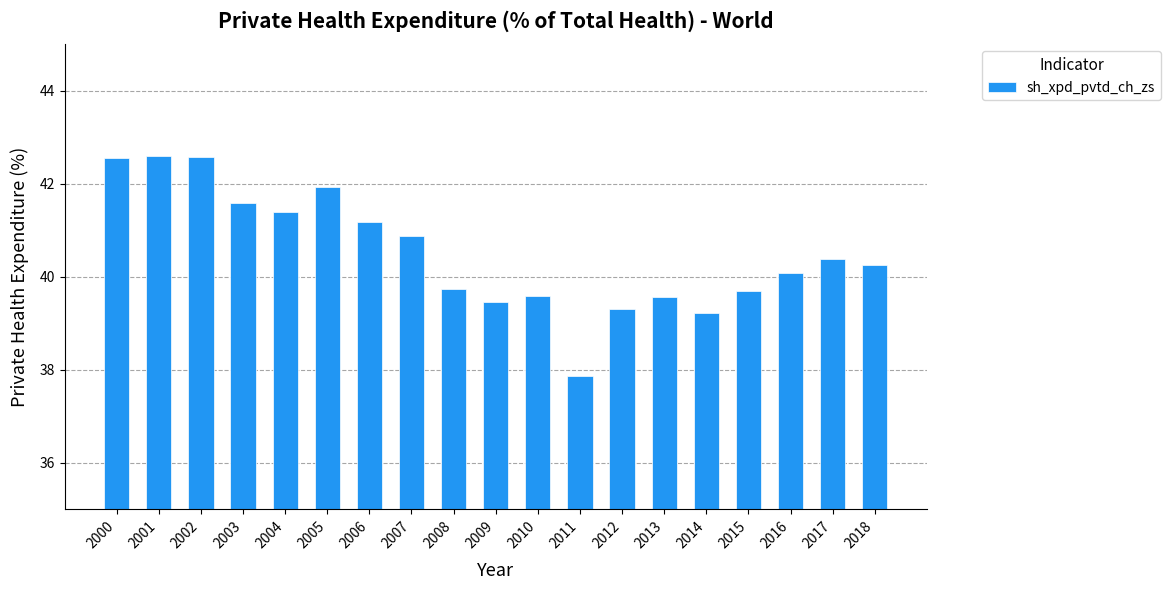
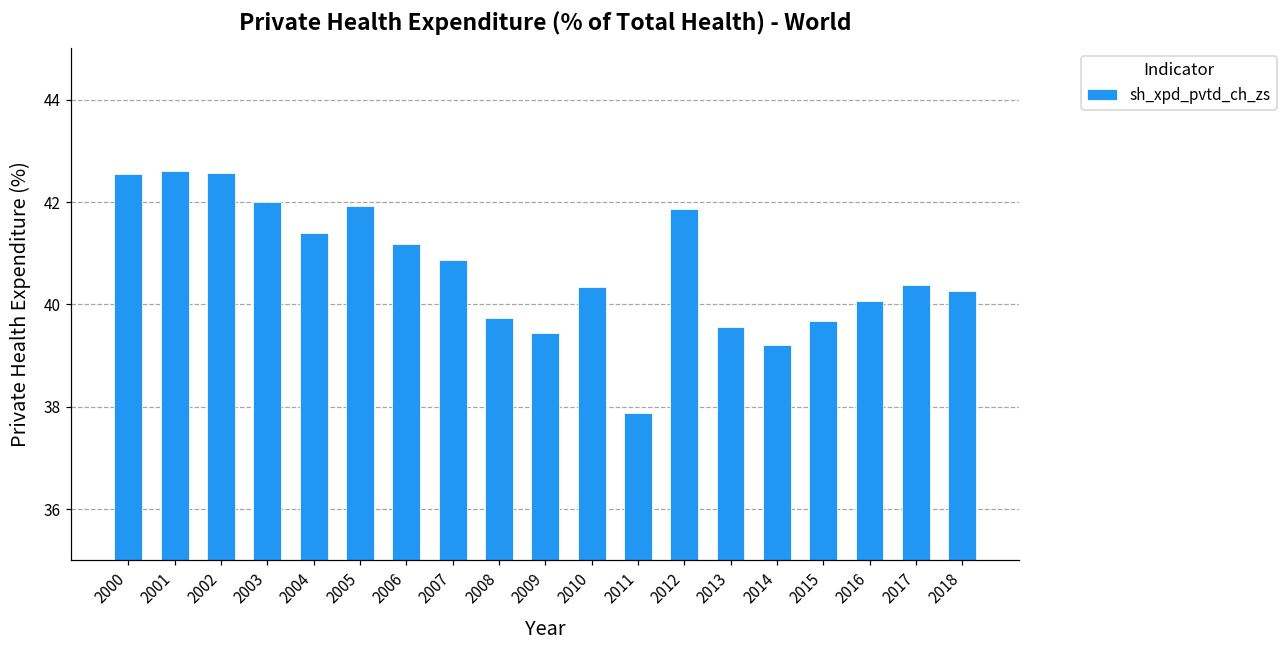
2003: 41.6 -> 42.0
2010: 39.6 -> 40.3
2012: 39.3 -> 41.9
